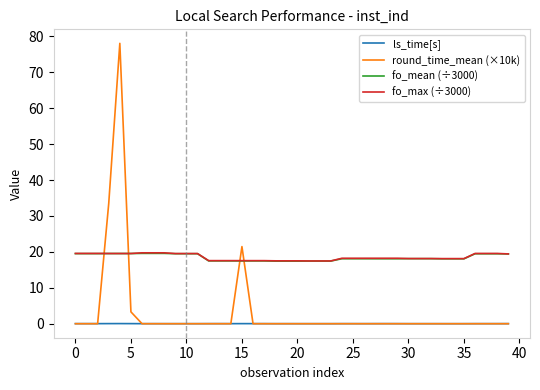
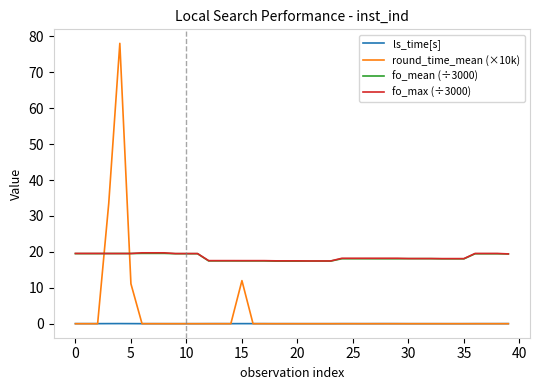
round_time_mean (×10k), 5: 3 -> 11
round_time_mean (×10k), 15: 21 -> 12
